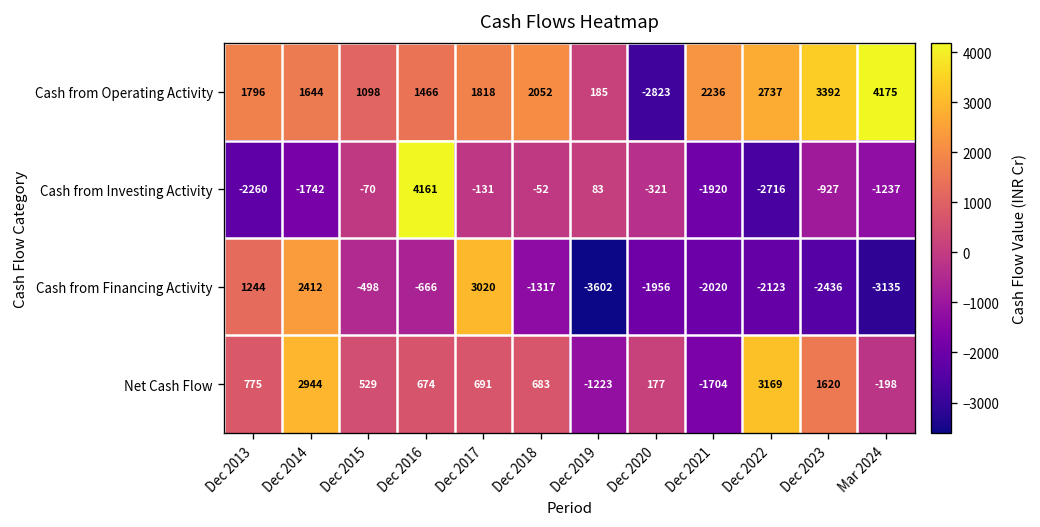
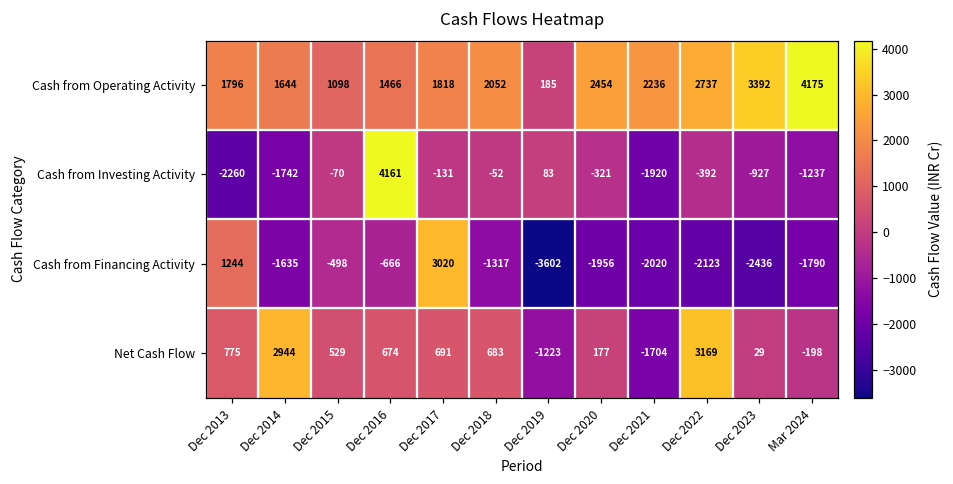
Cash from Operating Activity, Dec 2020: -2823 -> 2454
Cash from Investing Activity, Dec 2022: -2716 -> -392
Cash from Financing Activity, Dec 2014: 2412 -> -1635
Cash from Financing Activity, Mar 2024: -3135 -> -1790
Net Cash Flow, Dec 2023: 1620 -> 29
